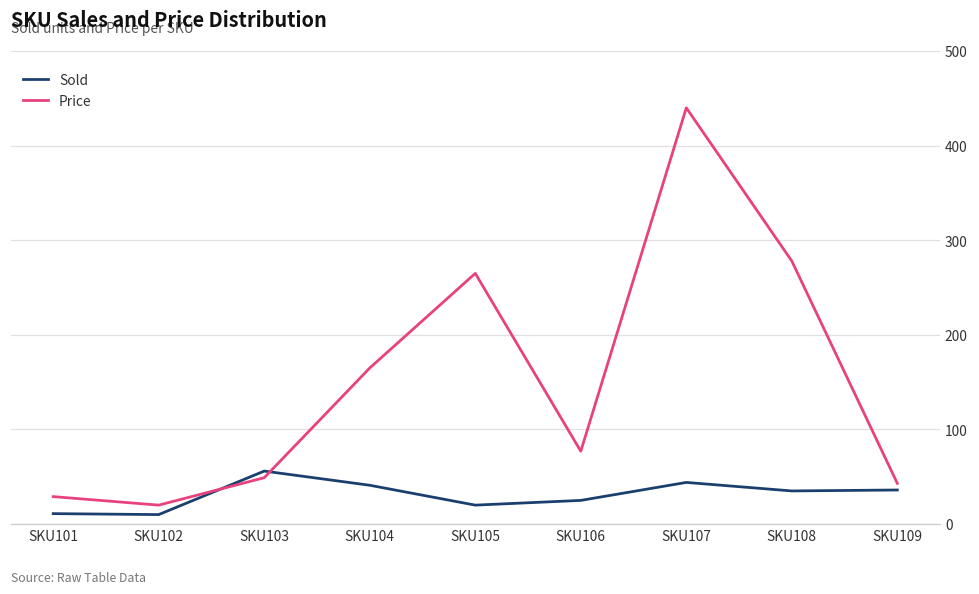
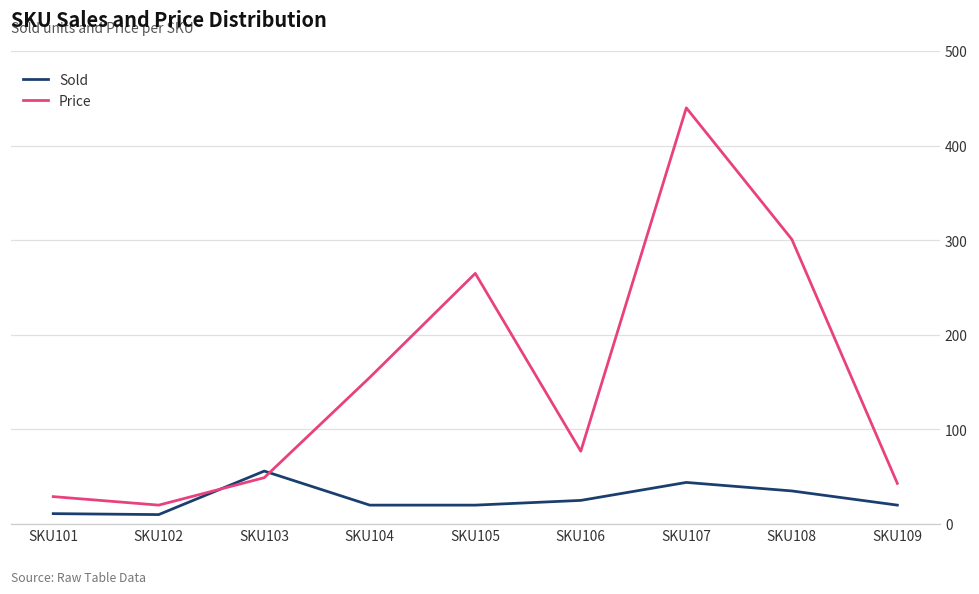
Sold, SKU104: 40 -> 20
Price, SKU104: 170 -> 160
Price, SKU108: 280 -> 300
Sold, SKU109: 40 -> 20
